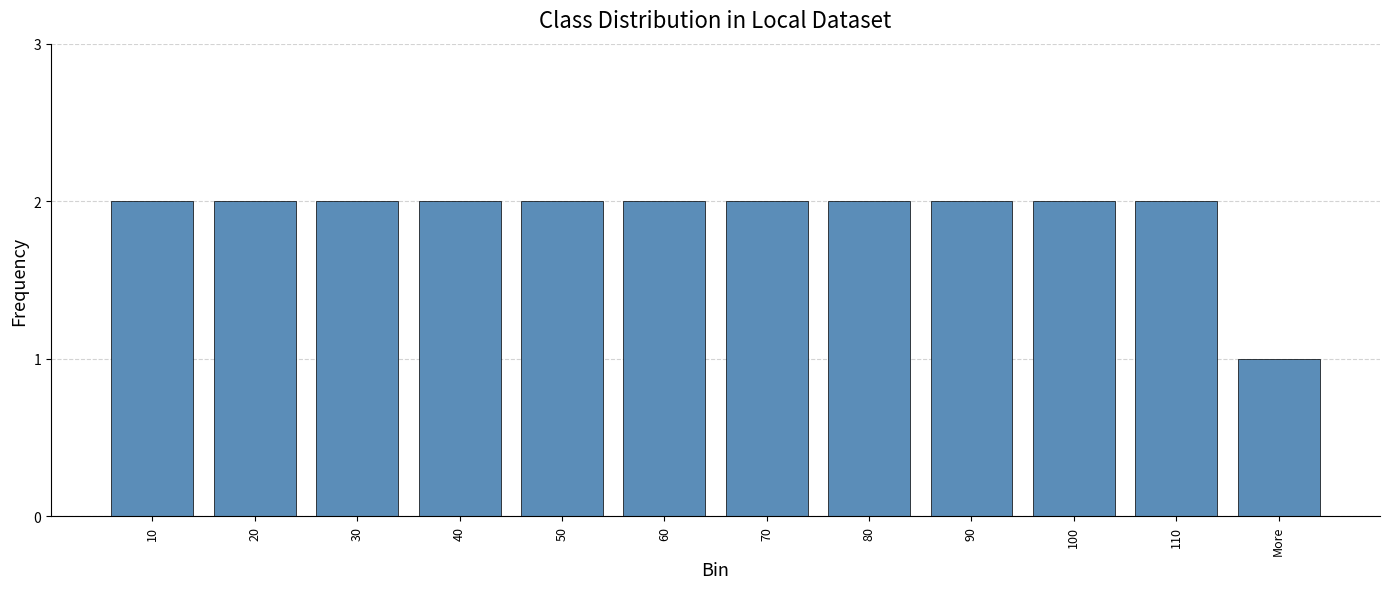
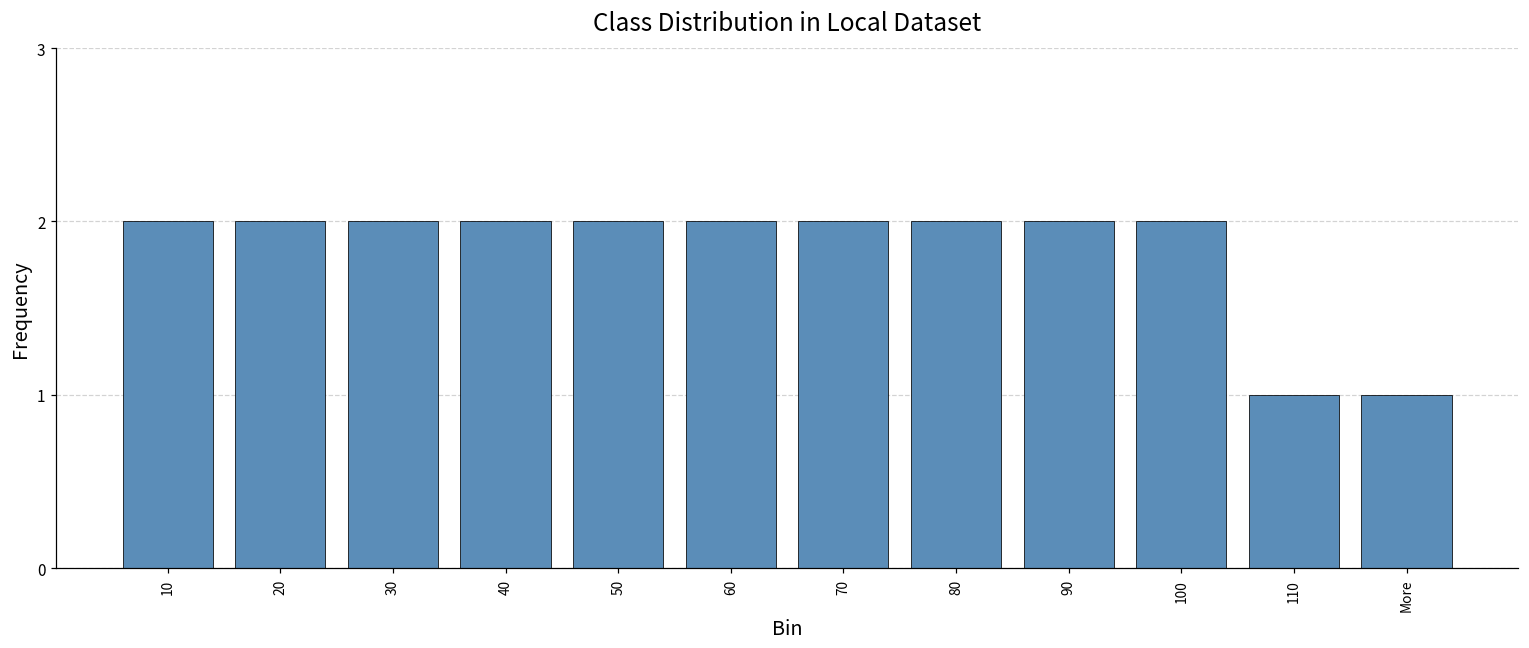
110: 2 -> 1
